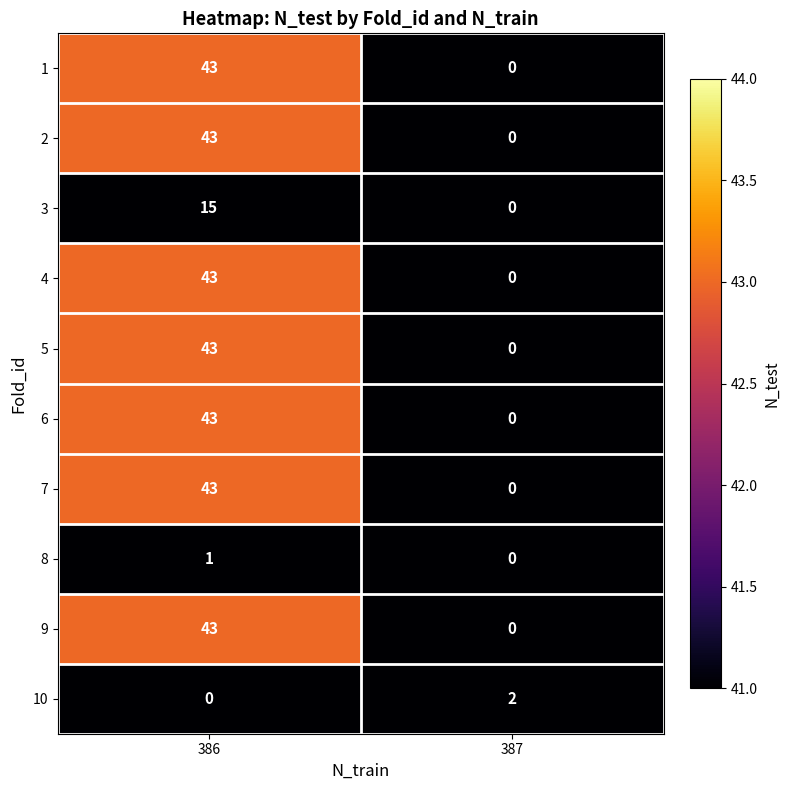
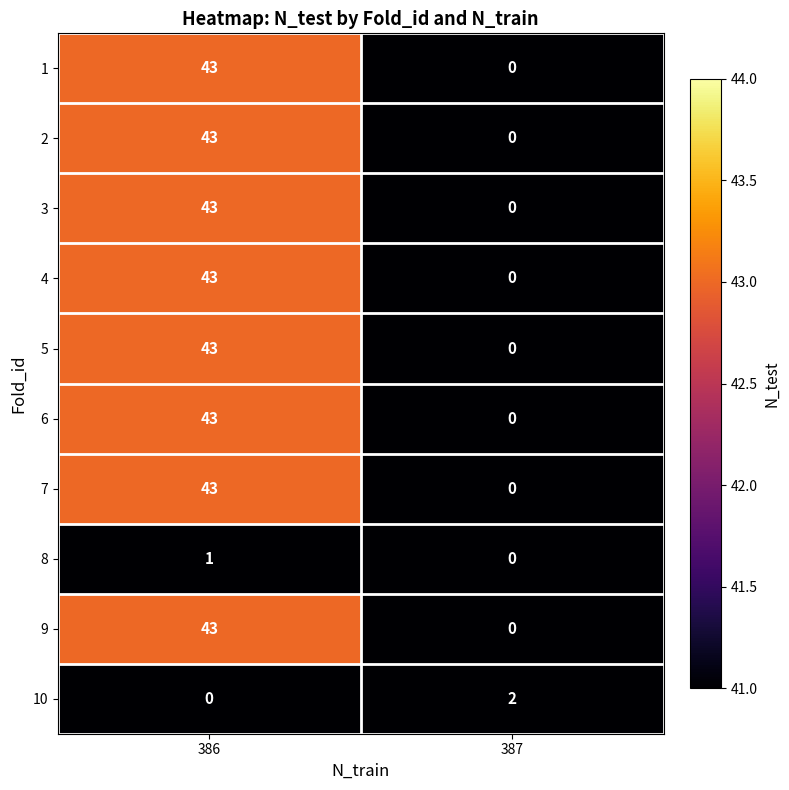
3, 386: 15 -> 43
